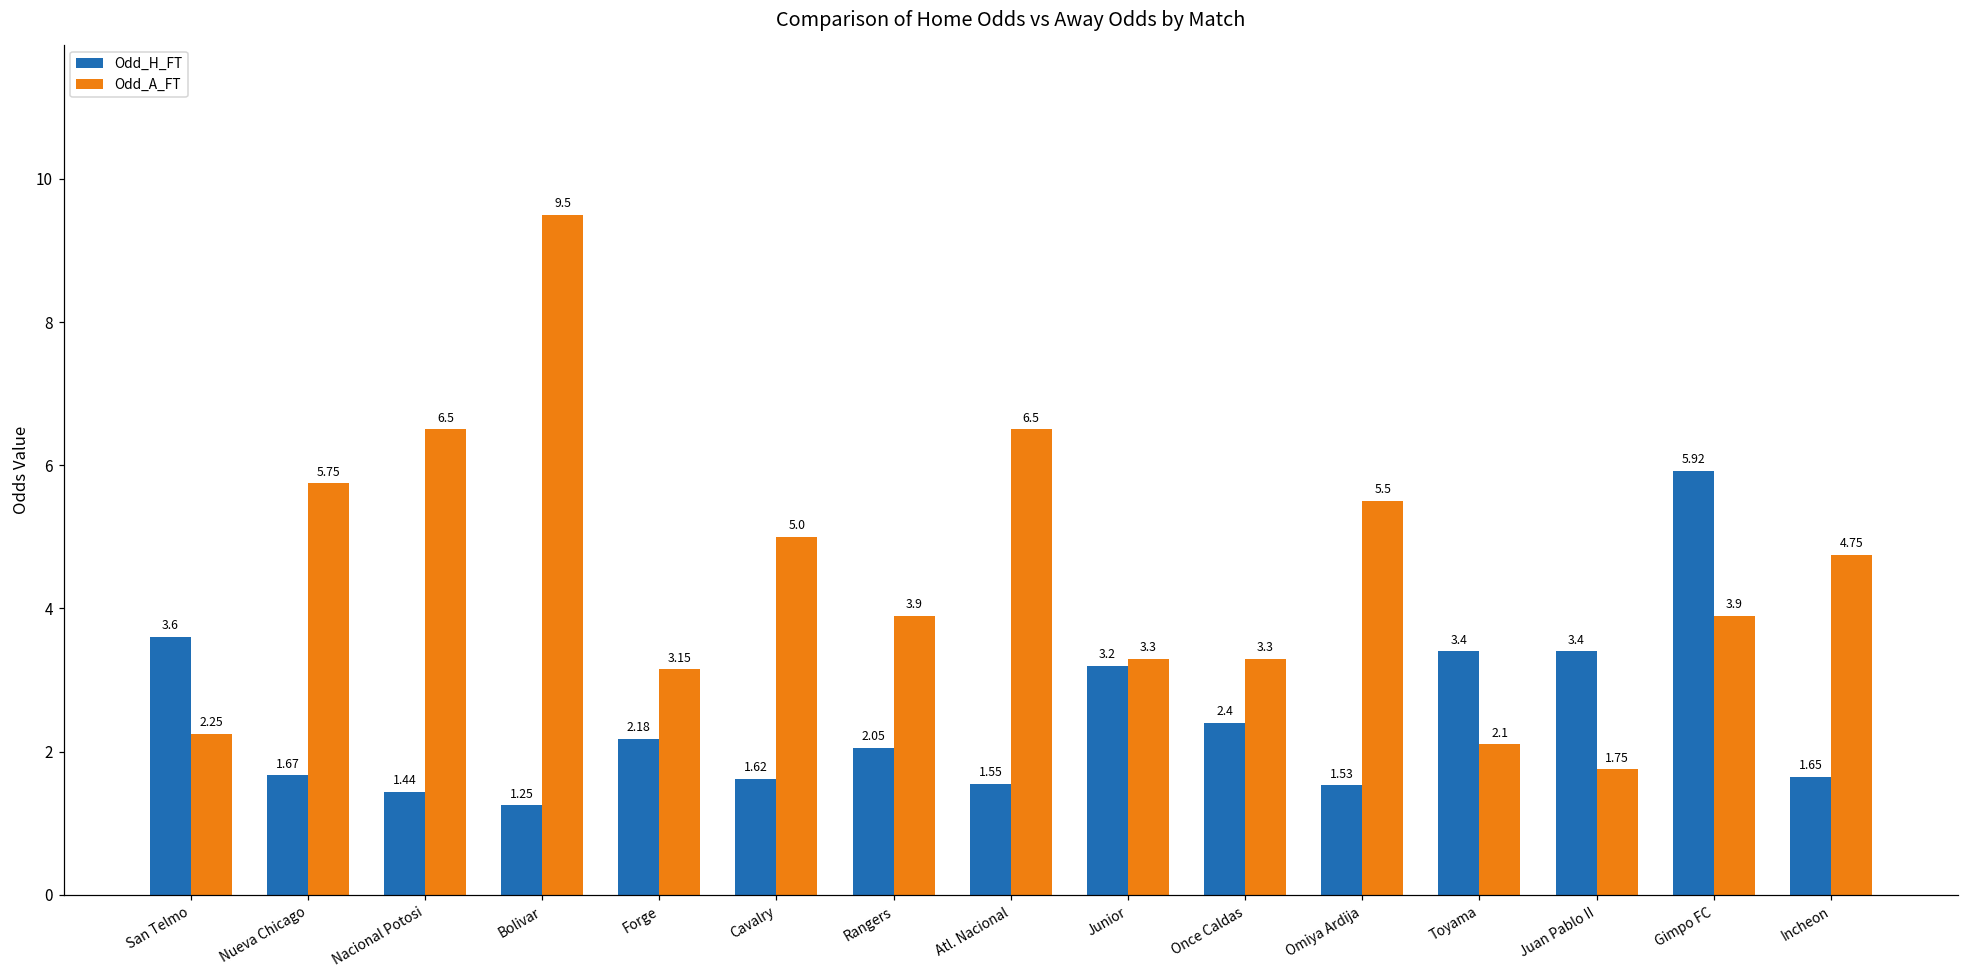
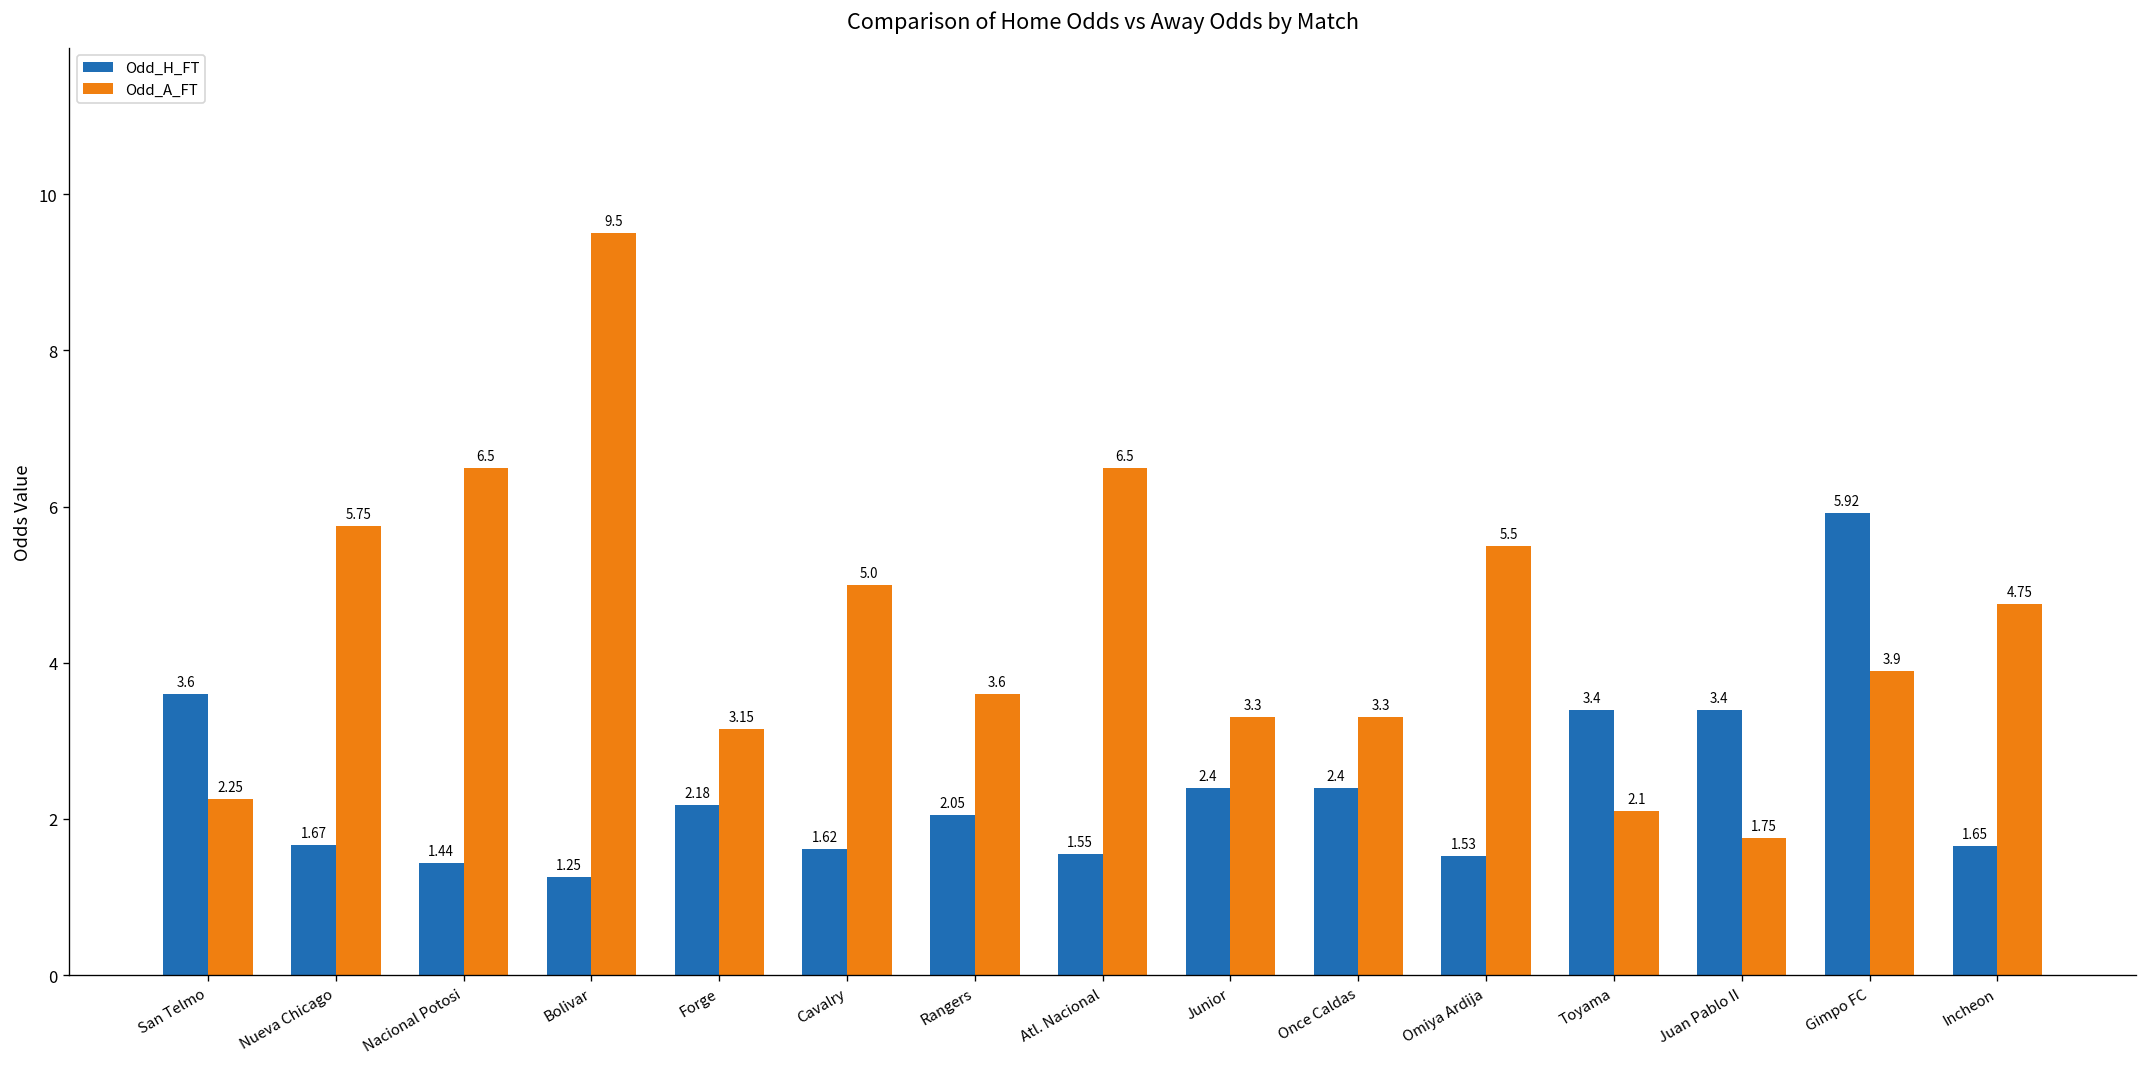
Odd_A_FT, Rangers: 3.9 -> 3.6
Odd_H_FT, Junior: 3.2 -> 2.4
